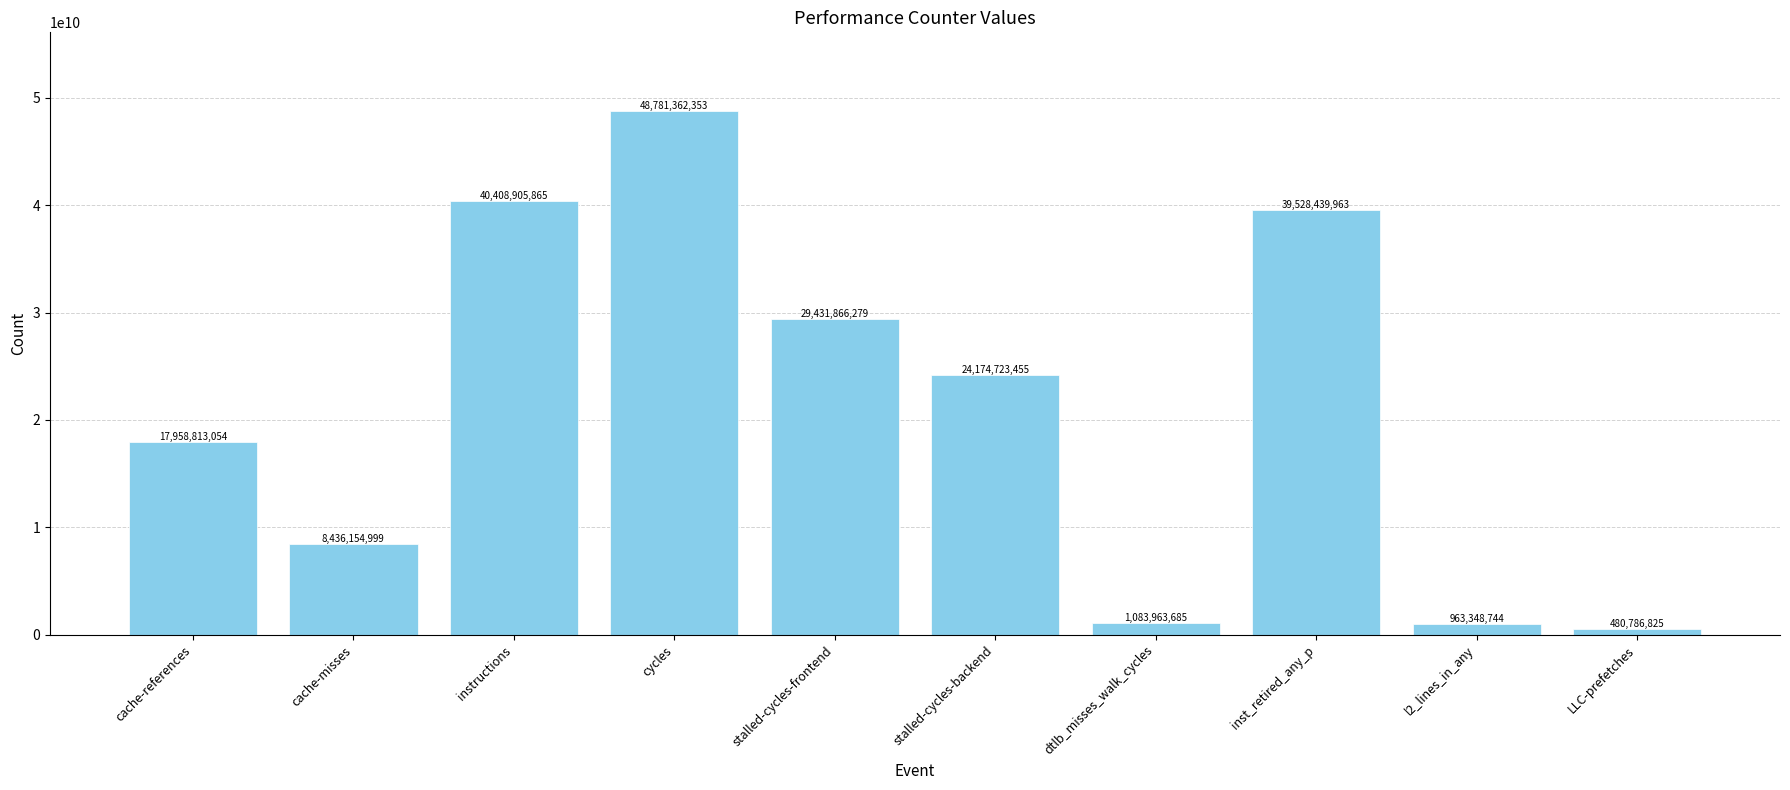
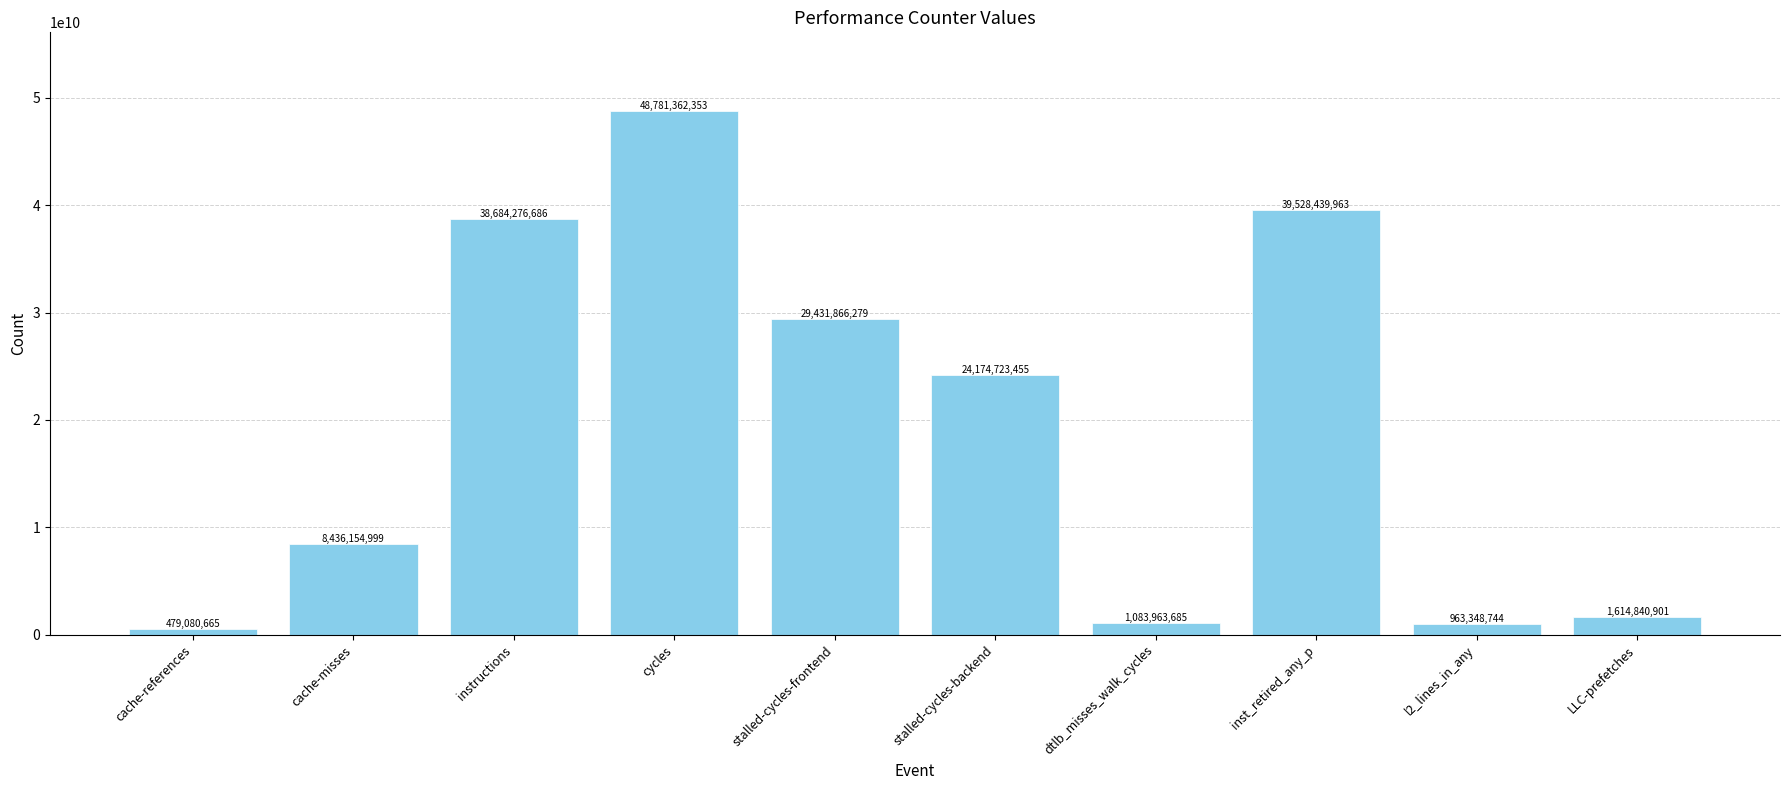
cache-references: 17,958,813,054 -> 479,080,665
instructions: 40,408,905,865 -> 38,684,276,686
LLC-prefetches: 480,786,825 -> 1,614,840,901
